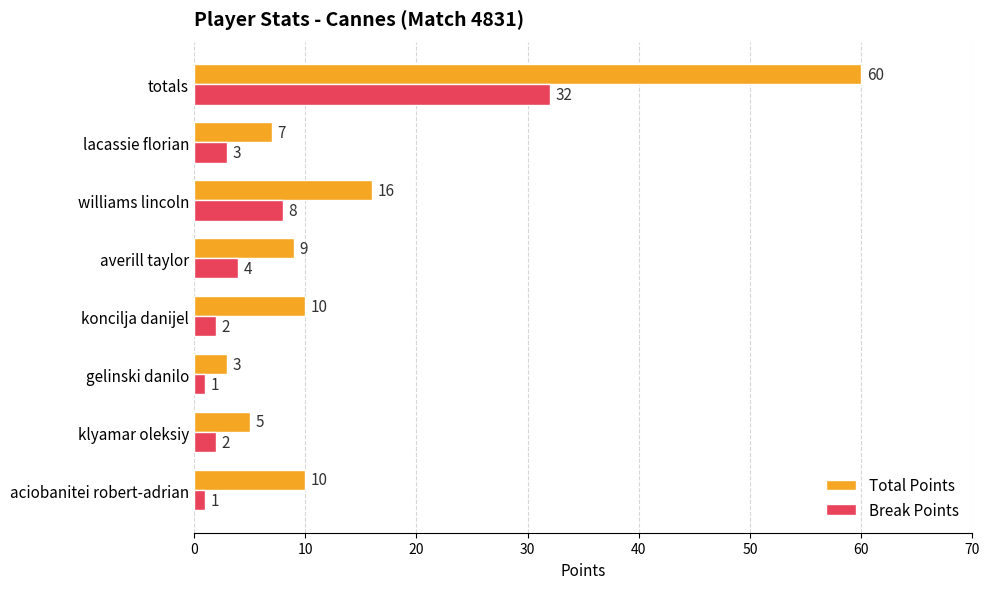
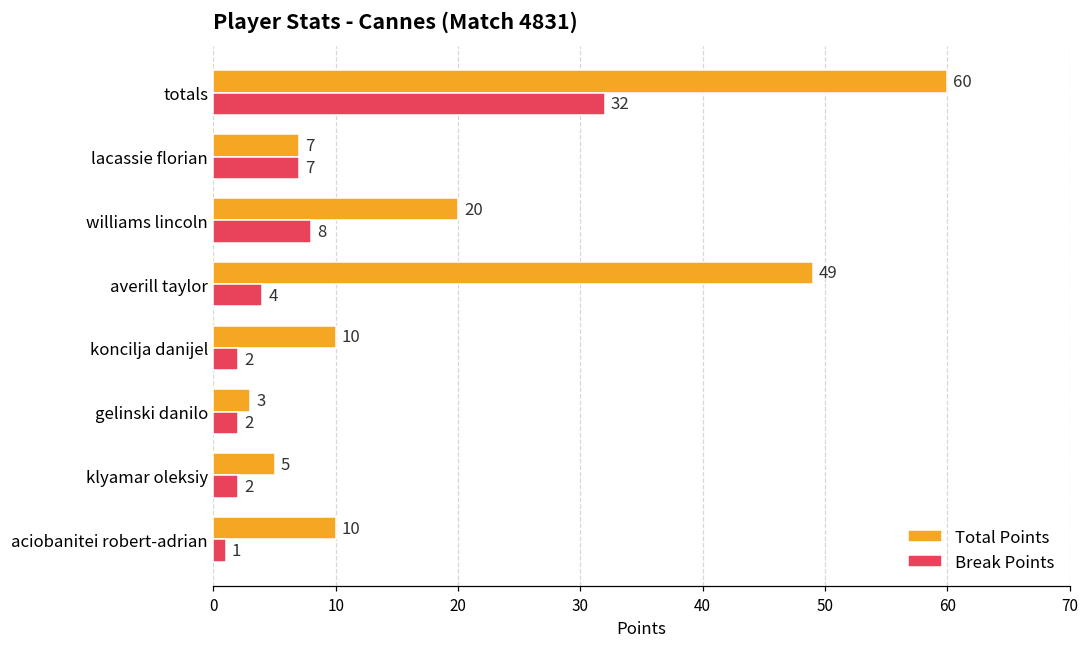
Break Points, lacassie florian: 3 -> 7
Total Points, williams lincoln: 16 -> 20
Total Points, averill taylor: 9 -> 49
Break Points, gelinski danilo: 1 -> 2
